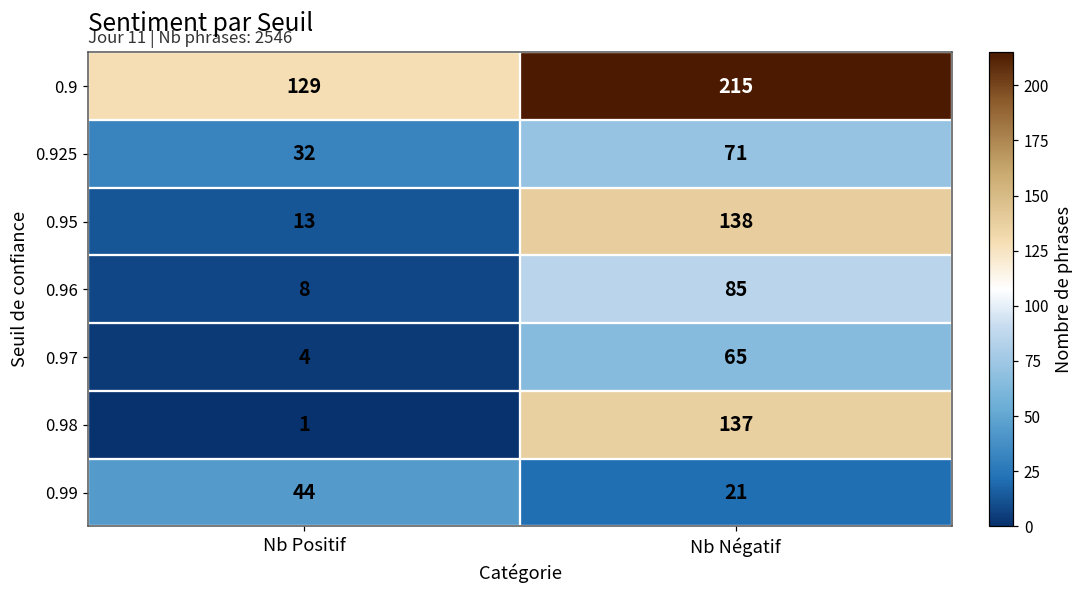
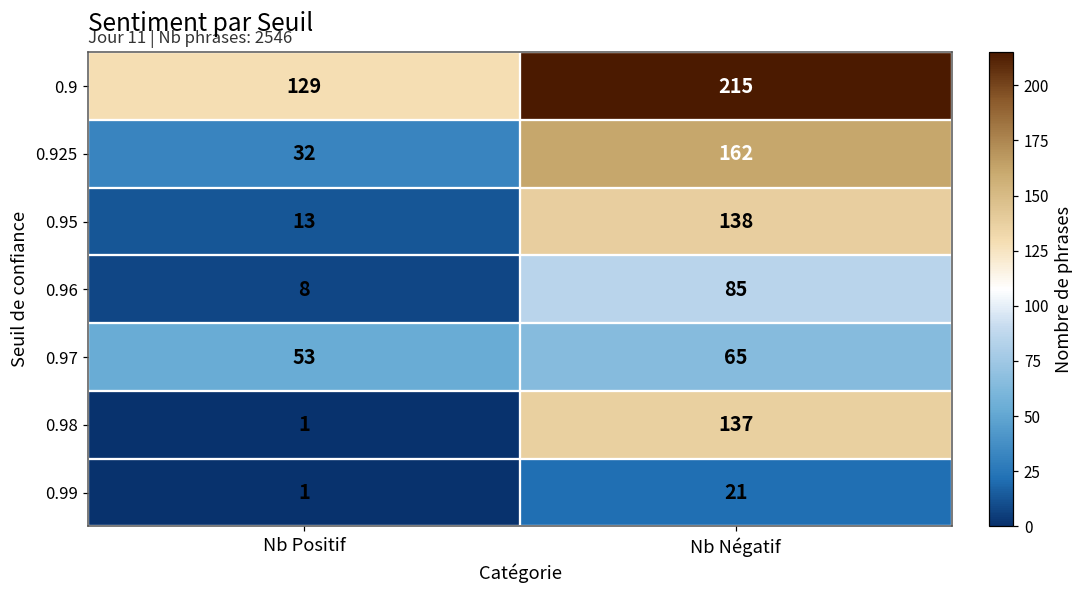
0.925, Nb Négatif: 71 -> 162
0.97, Nb Positif: 4 -> 53
0.99, Nb Positif: 44 -> 1
